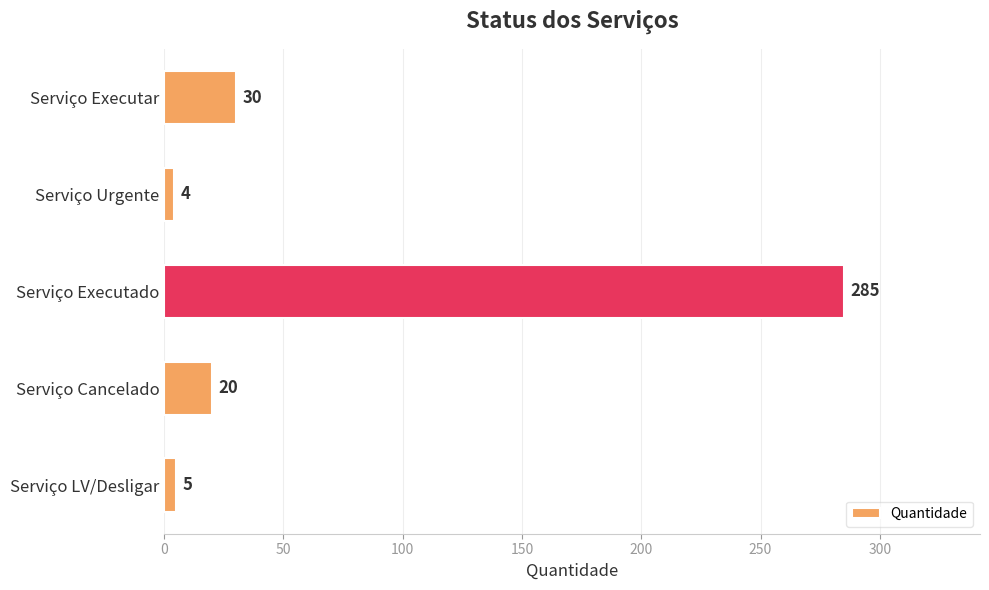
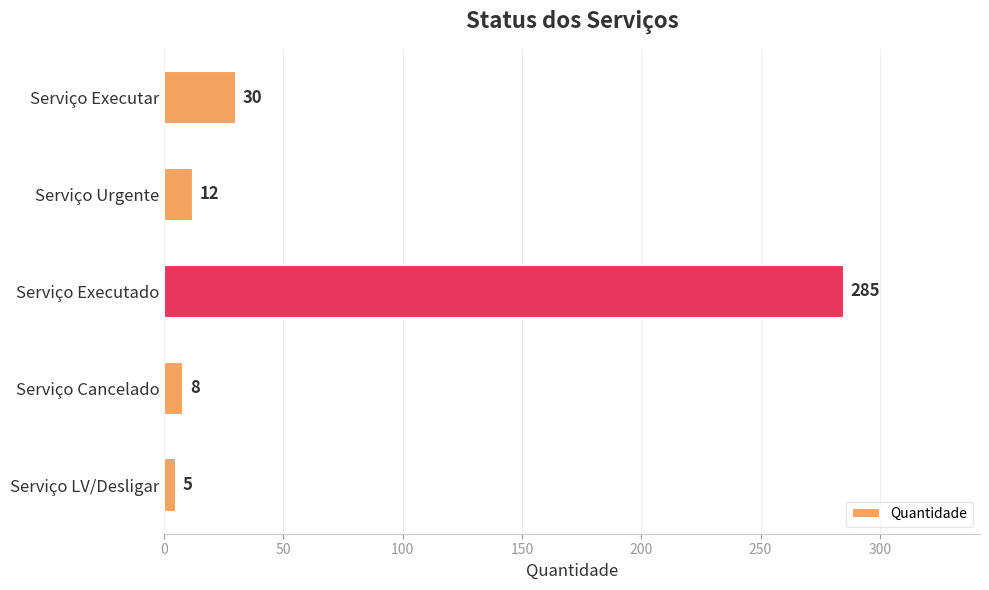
Serviço Urgente: 4 -> 12
Serviço Cancelado: 20 -> 8
